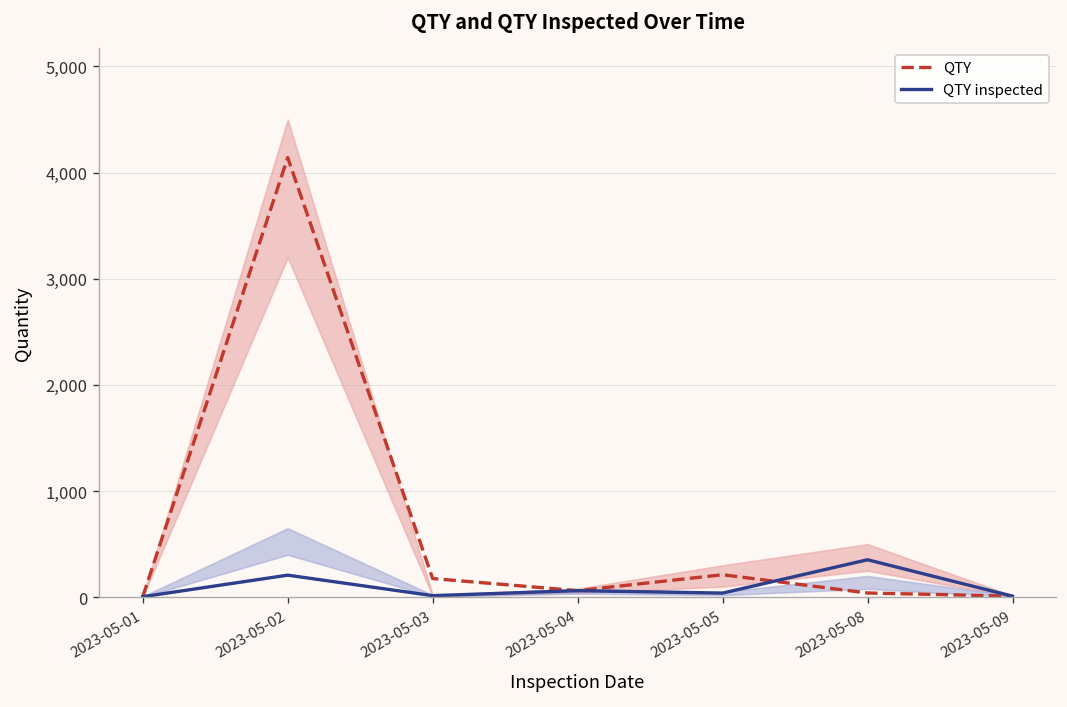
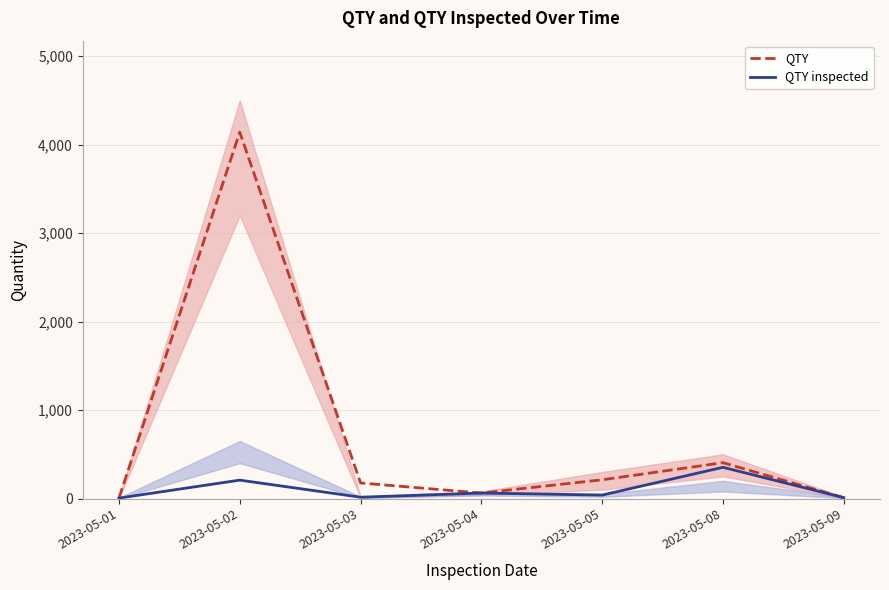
QTY, 2023-05-08: 0 -> 400
